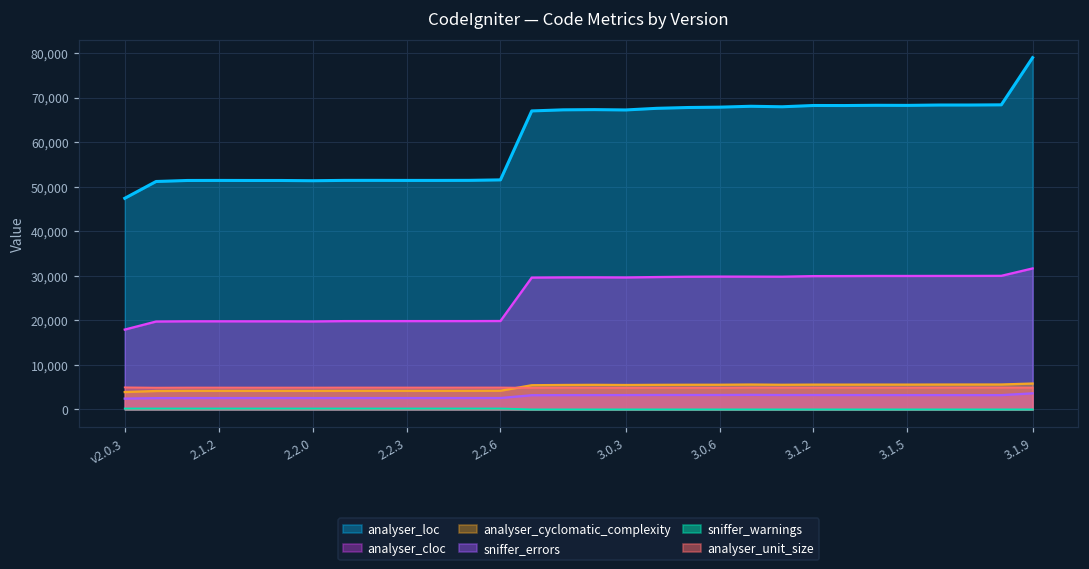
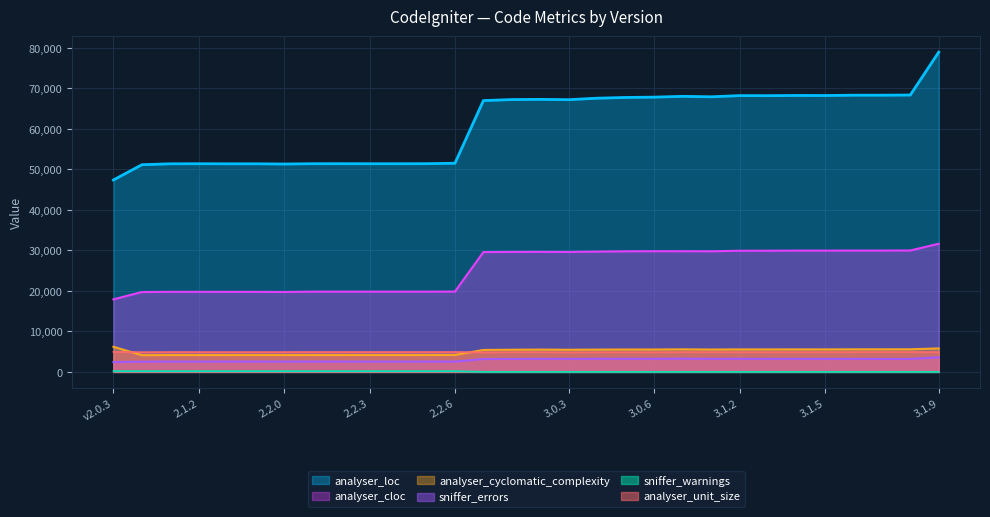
analyser_cyclomatic_complexity, v2.0.3: 4,000 -> 6,000
